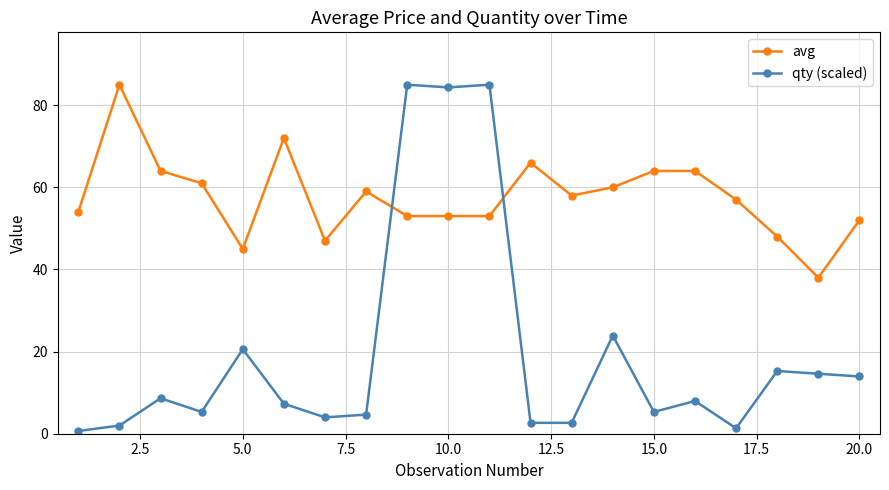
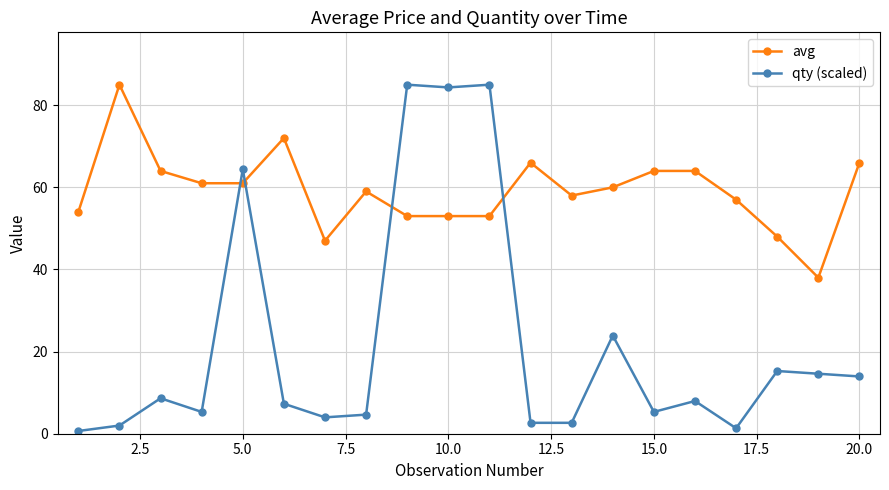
avg, 5.0: 45 -> 61
qty (scaled), 5.0: 21 -> 64
avg, 20.0: 52 -> 66
